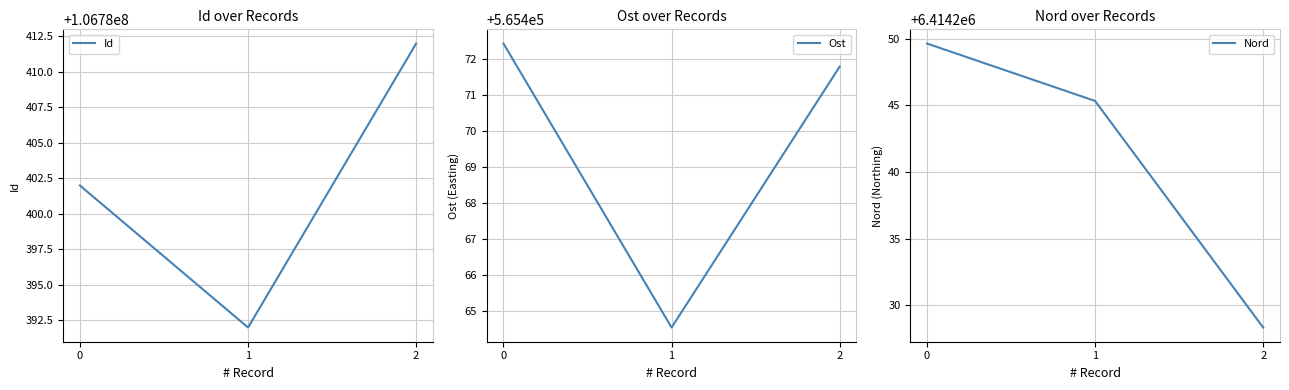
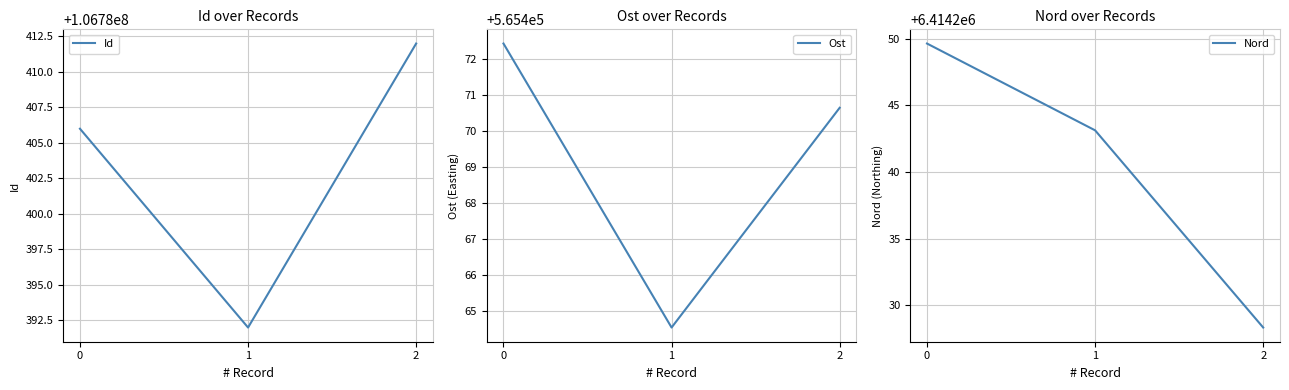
Id over Records, 0: 106780402 -> 106780406
Ost over Records, 2: 565471.8 -> 565470.6
Nord over Records, 1: 6414245.3 -> 6414243.1
